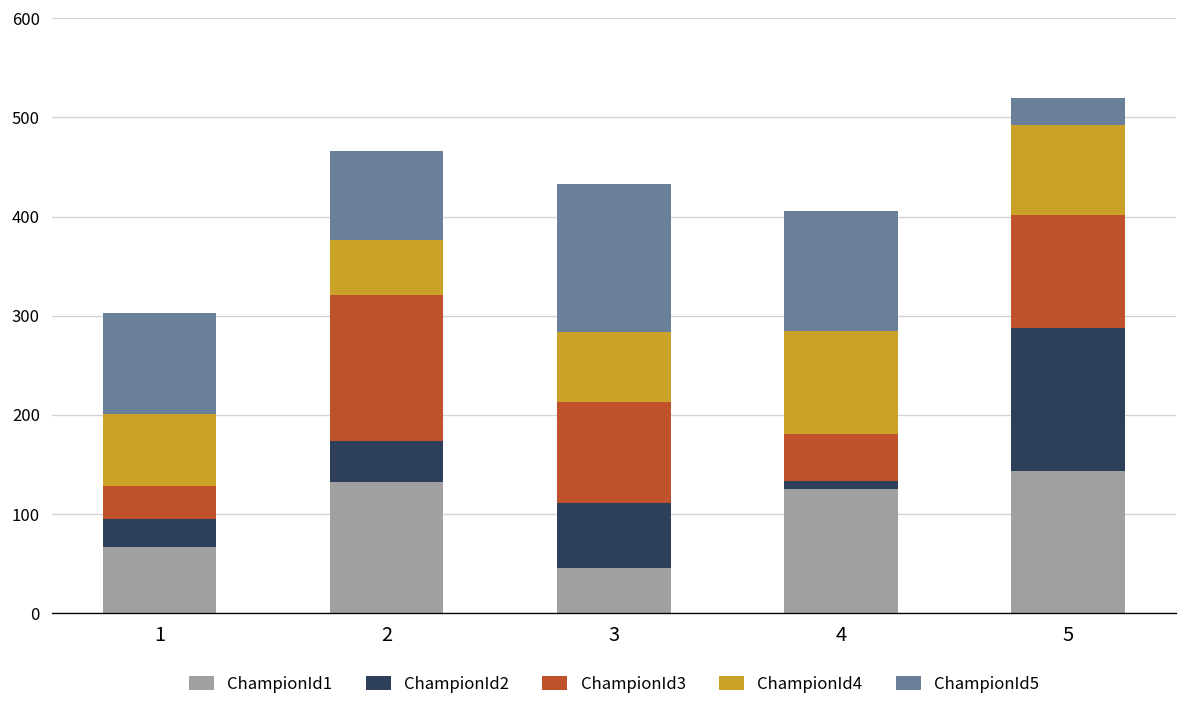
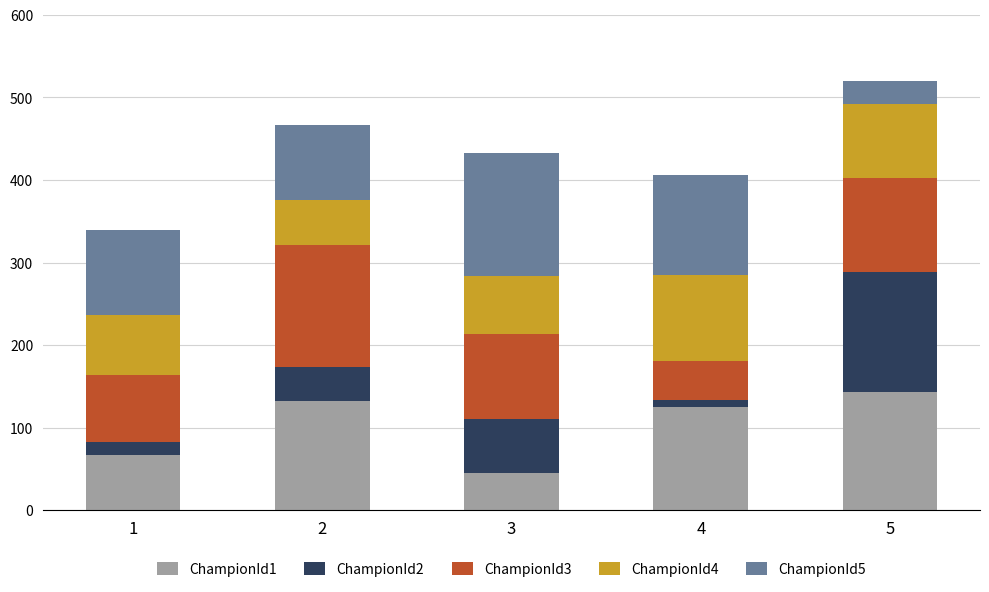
ChampionId2, 1: 30 -> 20
ChampionId3, 1: 30 -> 80
